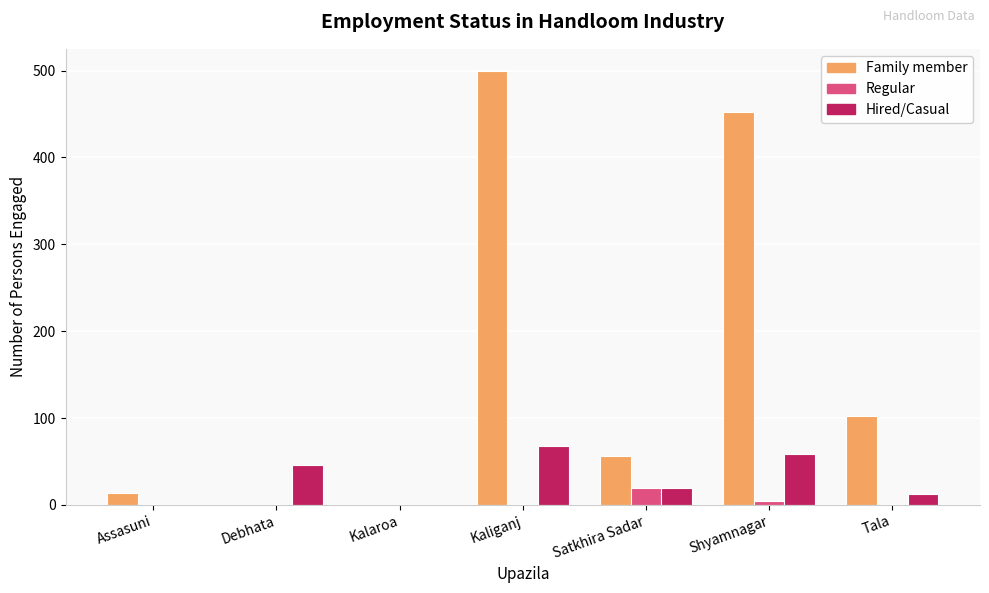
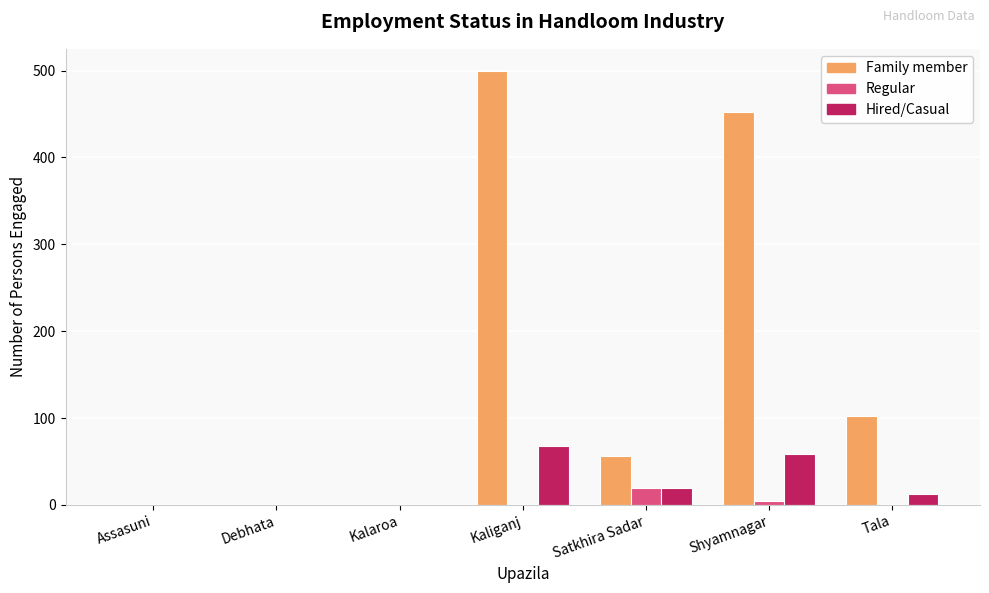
Family member, Assasuni: 10 -> 0
Hired/Casual, Debhata: 50 -> 0
